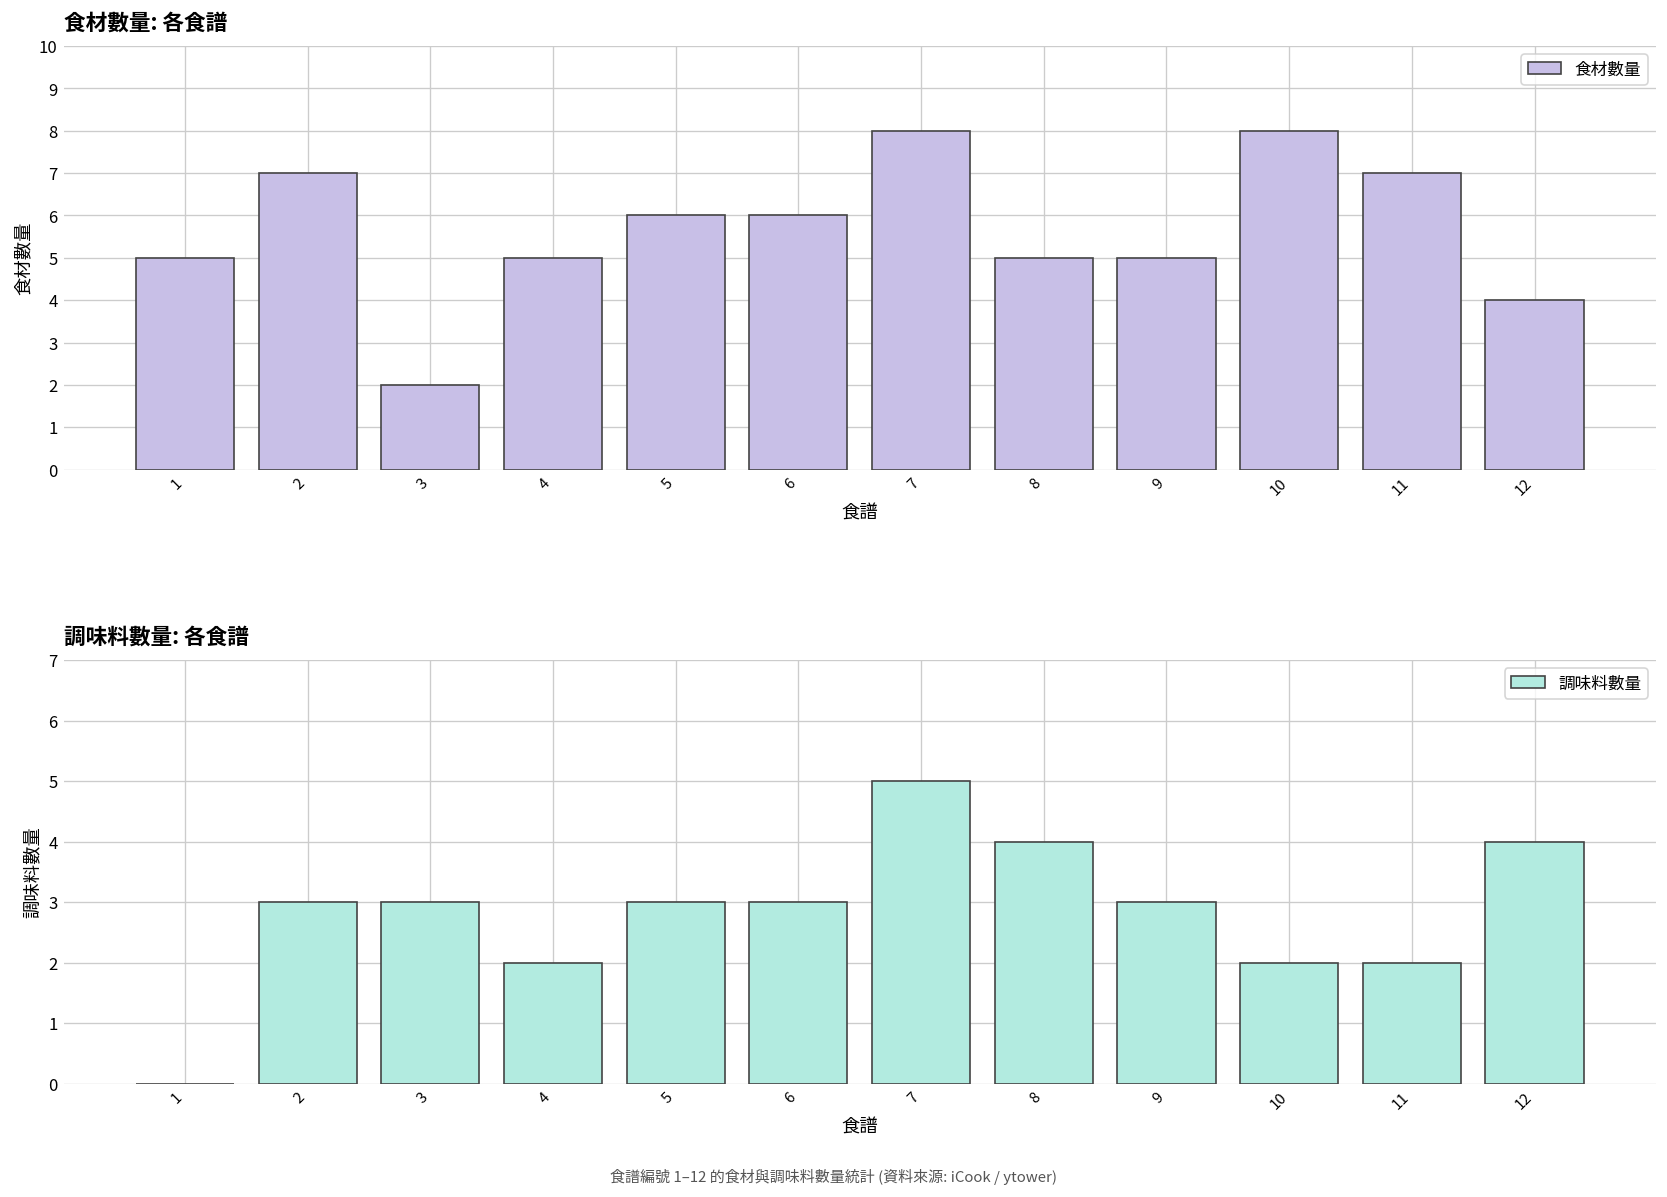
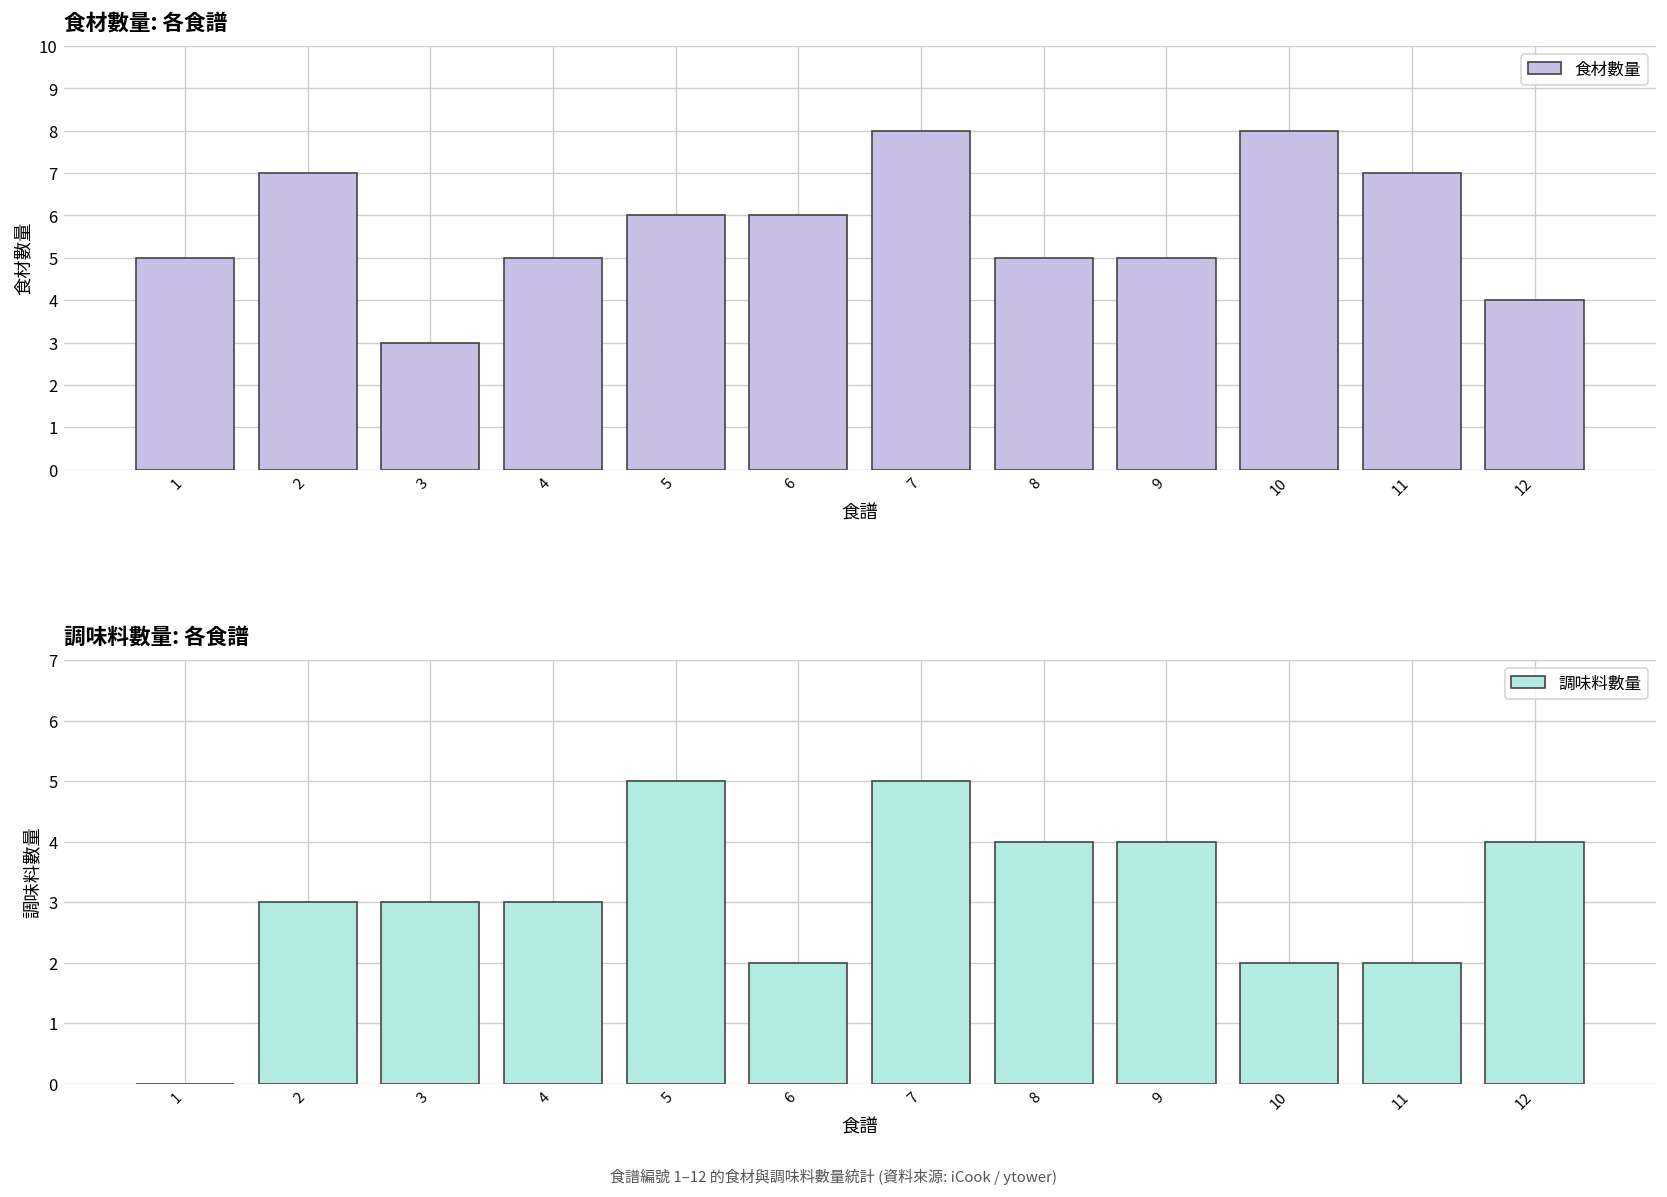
食材數量: 各食譜, 3: 2 -> 3
調味料數量: 各食譜, 4: 2 -> 3
調味料數量: 各食譜, 5: 3 -> 5
調味料數量: 各食譜, 6: 3 -> 2
調味料數量: 各食譜, 9: 3 -> 4
